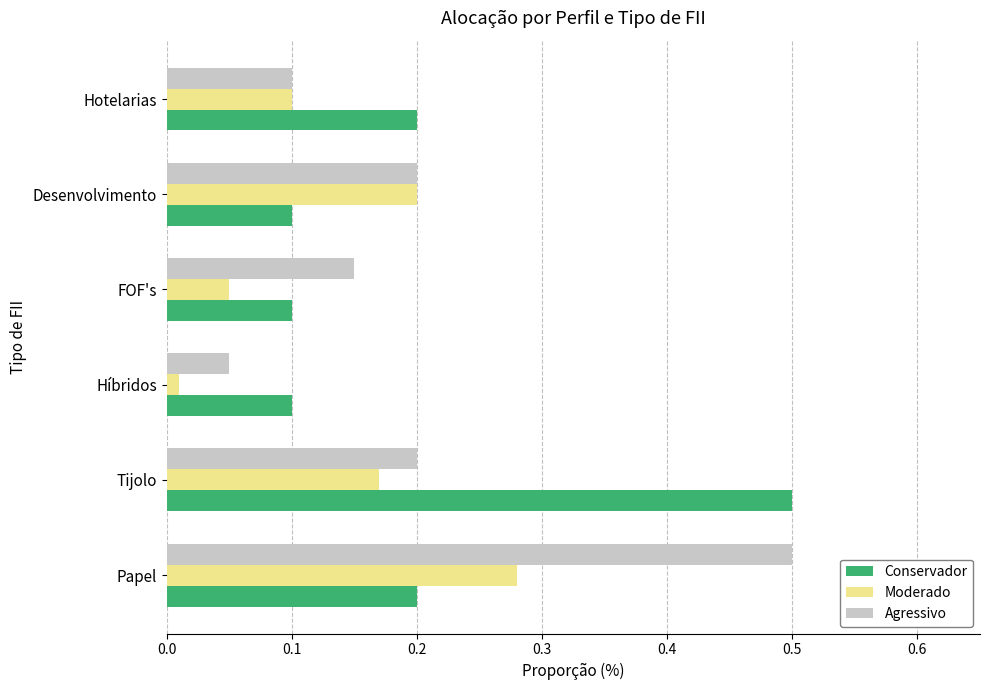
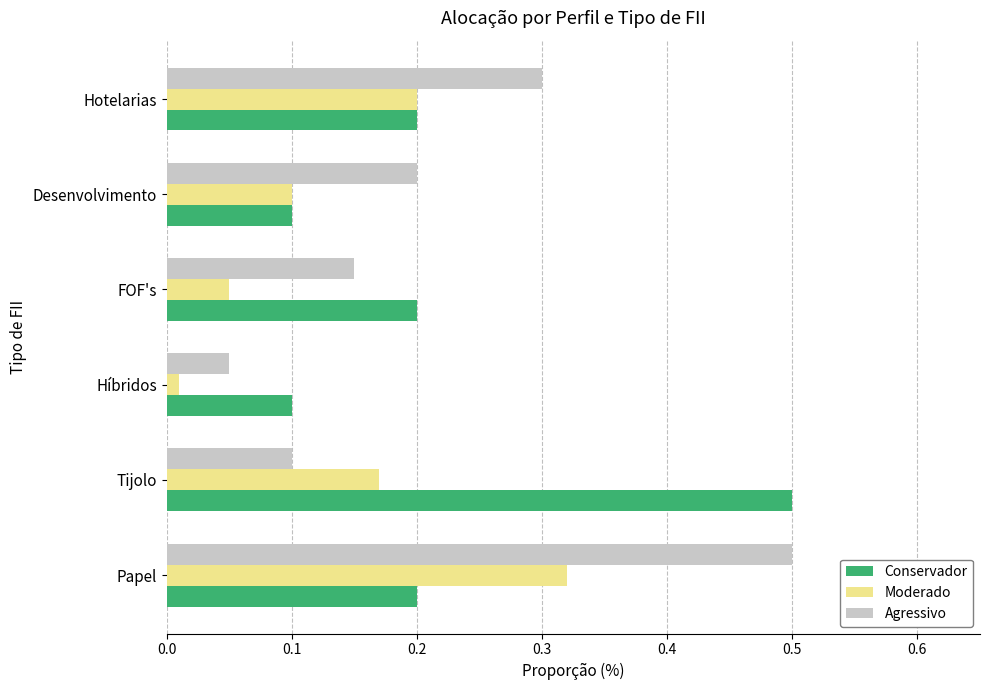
Agressivo, Hotelarias: 0.1 -> 0.3
Moderado, Hotelarias: 0.1 -> 0.2
Moderado, Desenvolvimento: 0.2 -> 0.1
Conservador, FOF's: 0.1 -> 0.2
Agressivo, Tijolo: 0.2 -> 0.1
Moderado, Papel: 0.28 -> 0.32
